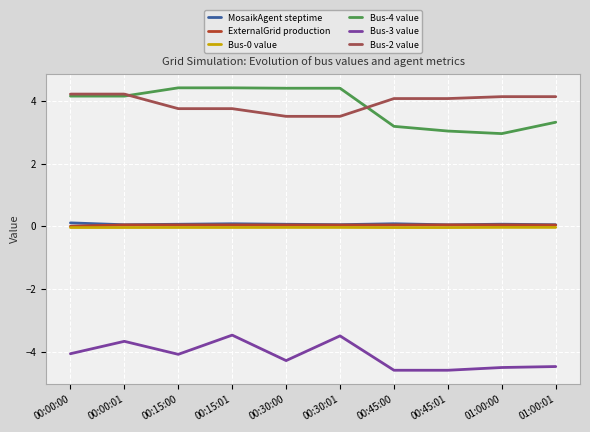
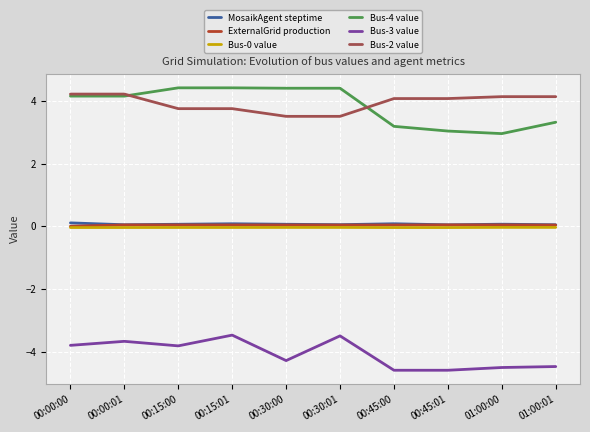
Bus-3 value, 00:00:00: -4.1 -> -3.8
Bus-3 value, 00:15:00: -4.1 -> -3.8
